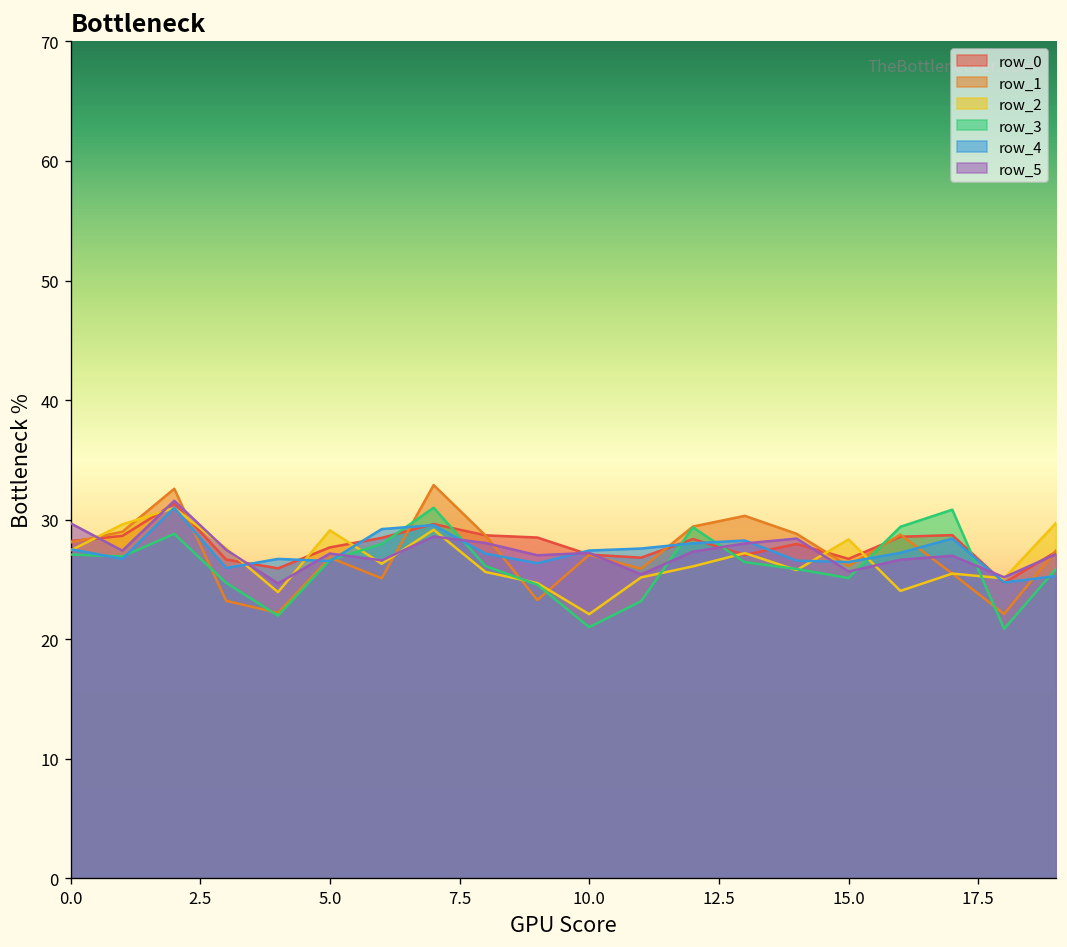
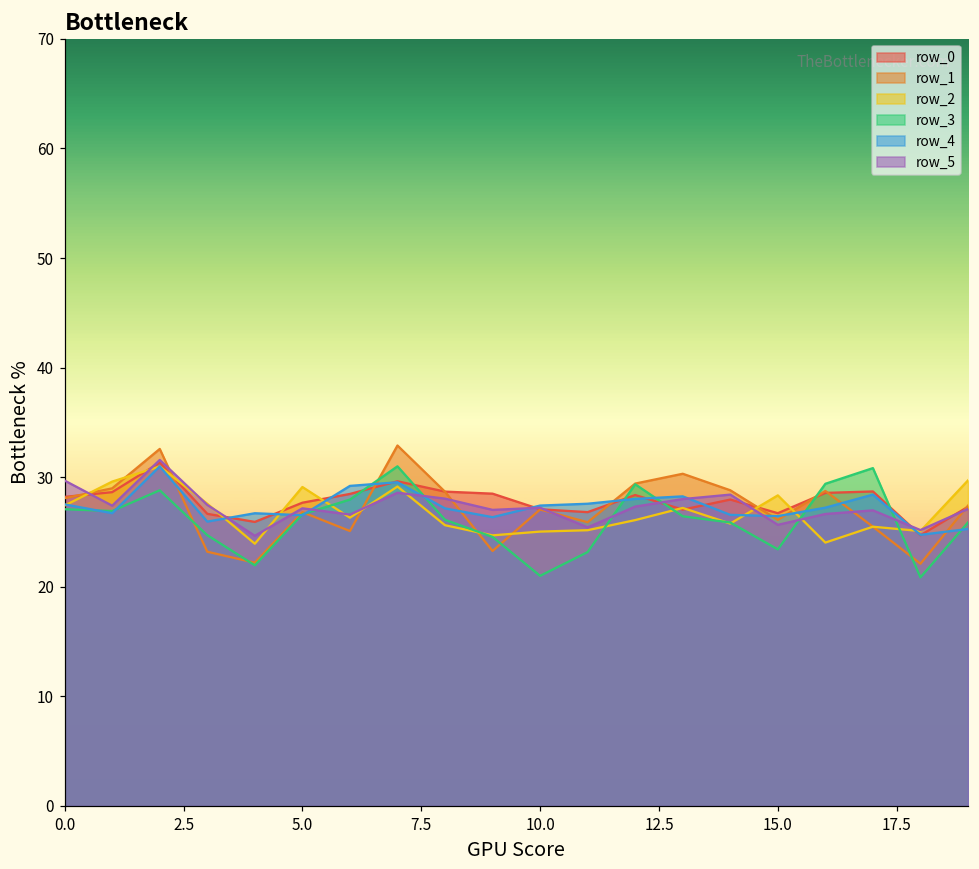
row_2, 10.0: 22 -> 25
row_3, 15.0: 25 -> 23
